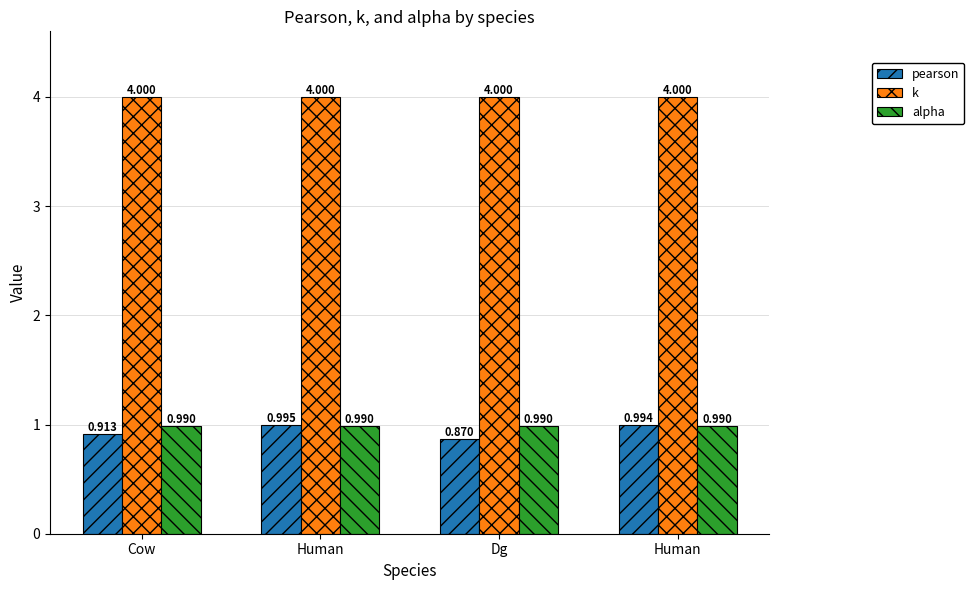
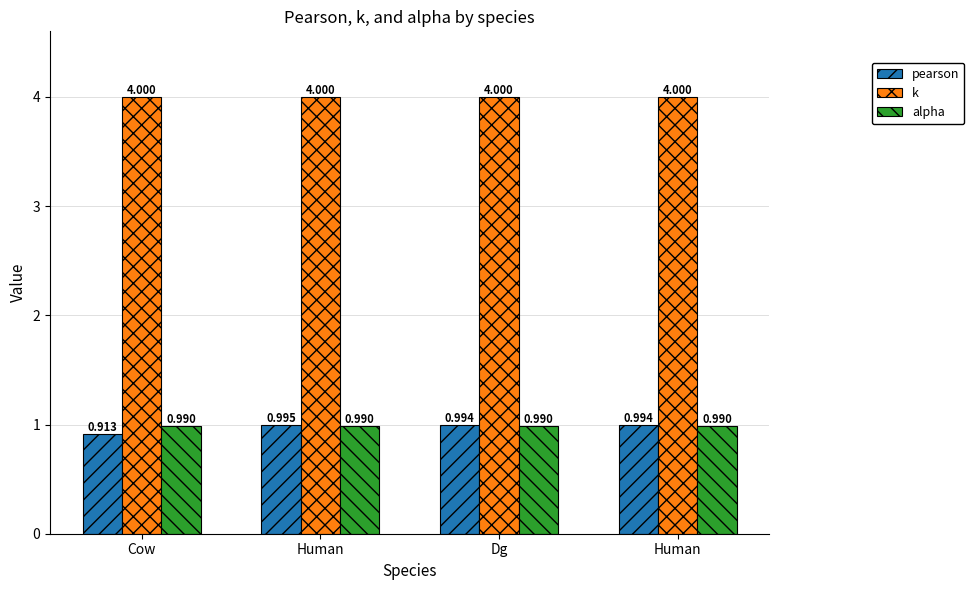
pearson, Dg: 0.870 -> 0.994
